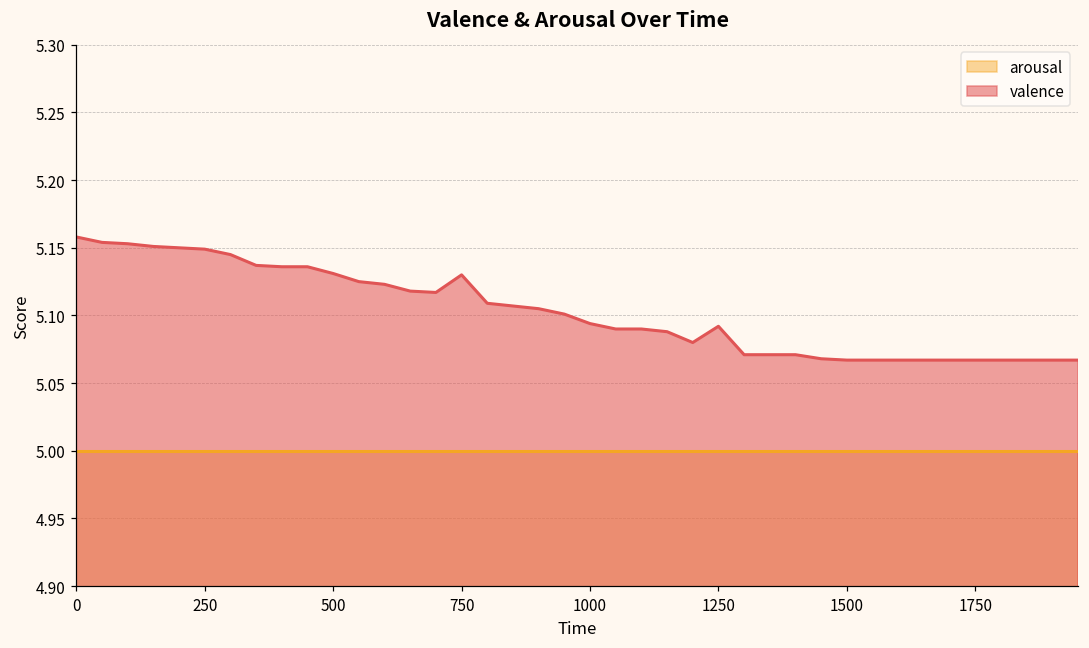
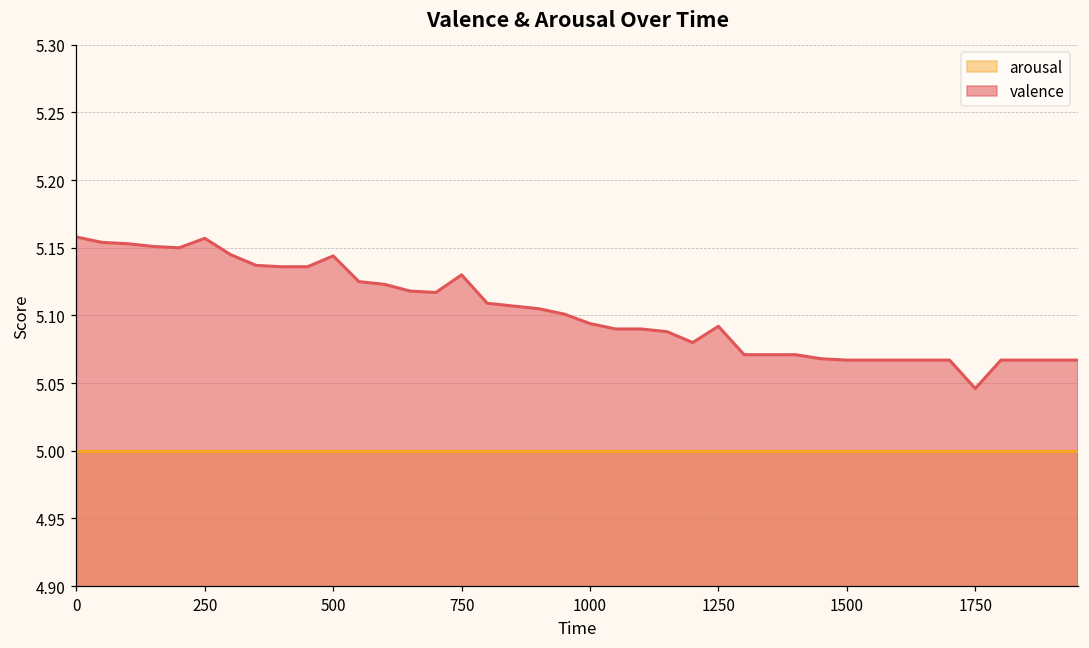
valence, 250: 5.149 -> 5.157
valence, 500: 5.131 -> 5.144
valence, 1750: 5.067 -> 5.046
